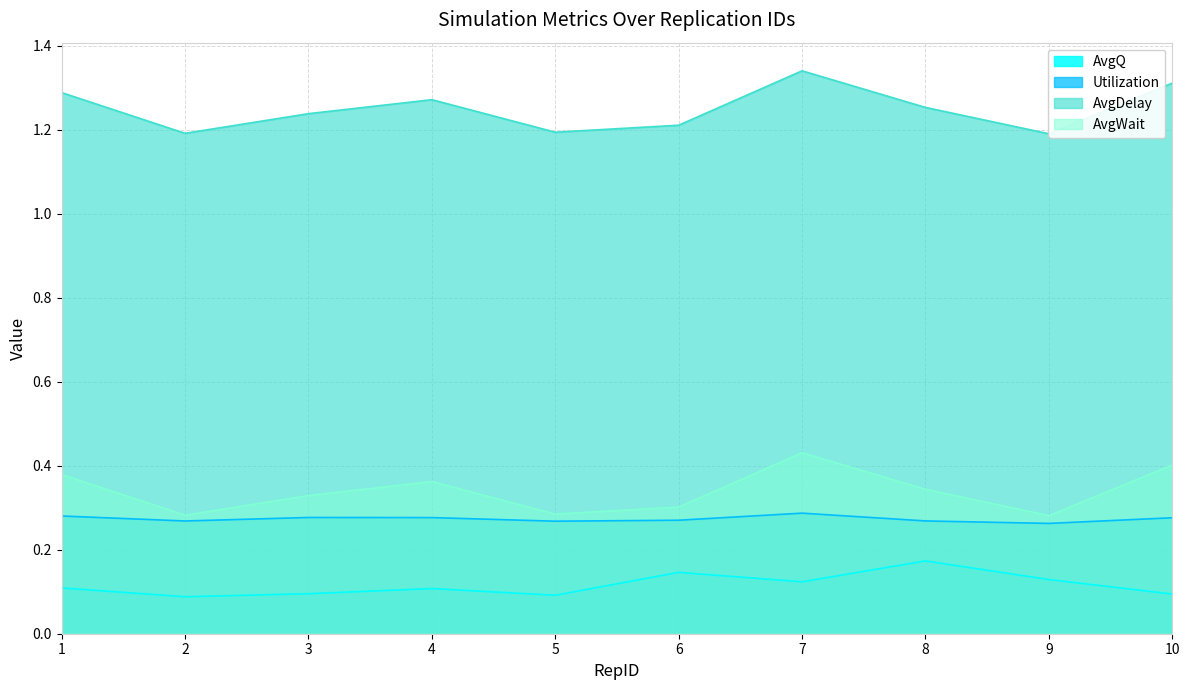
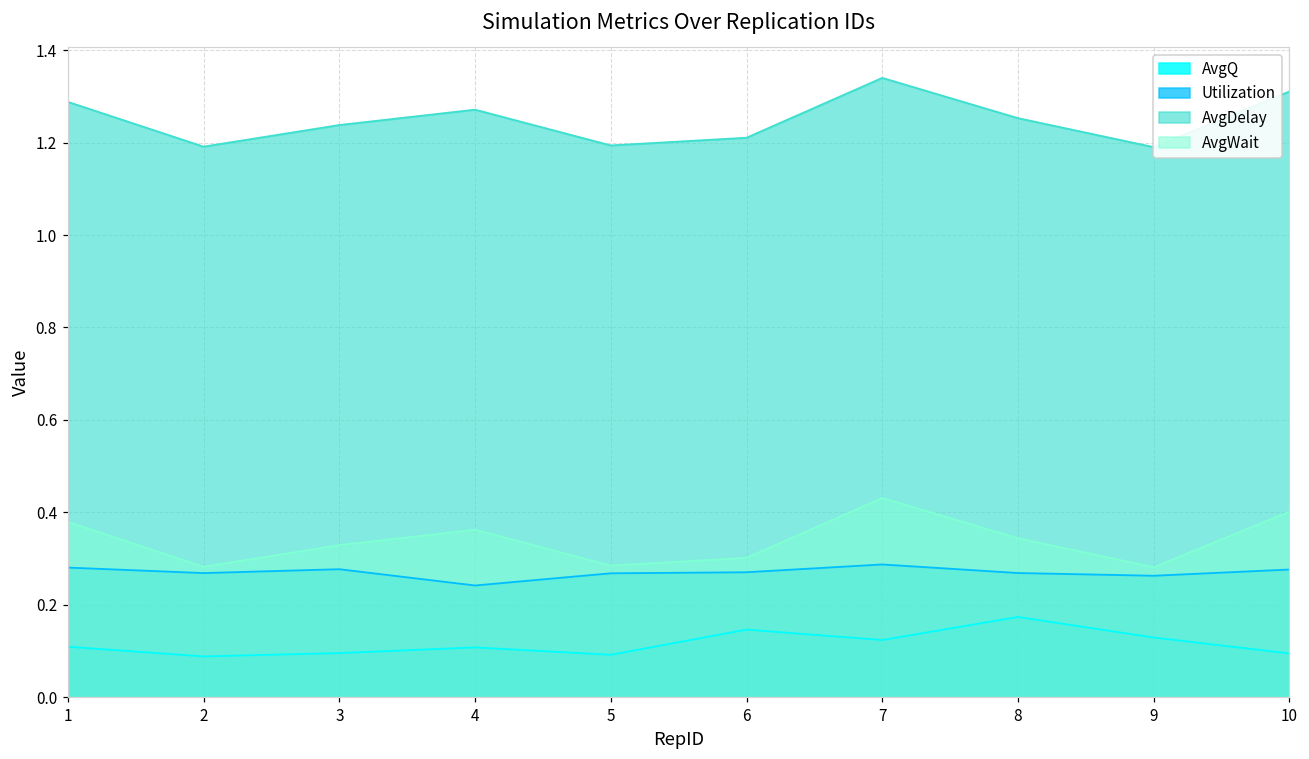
Utilization, 4: 0.28 -> 0.24
